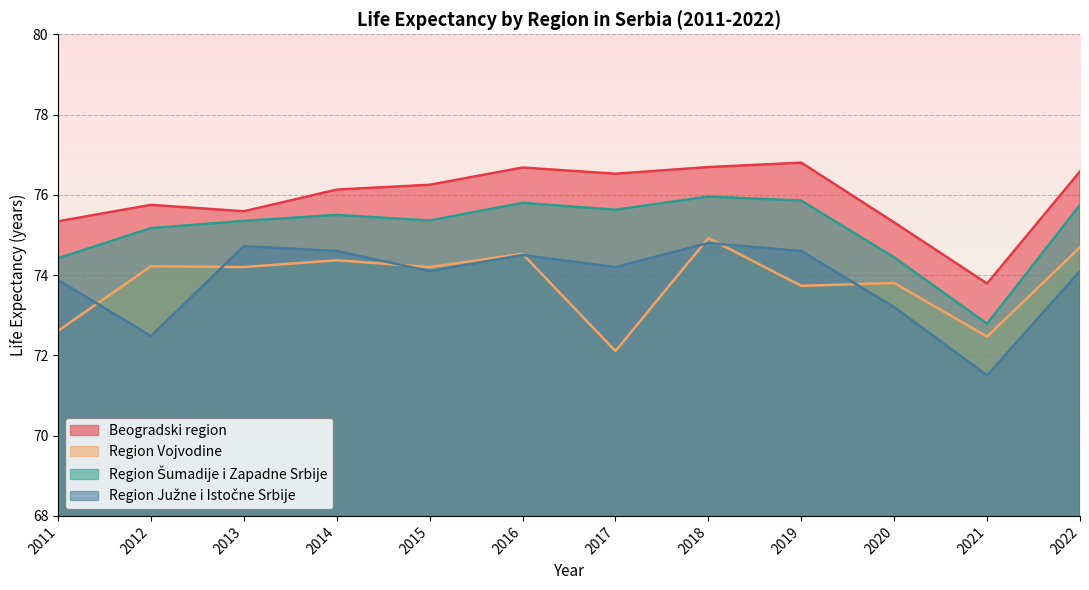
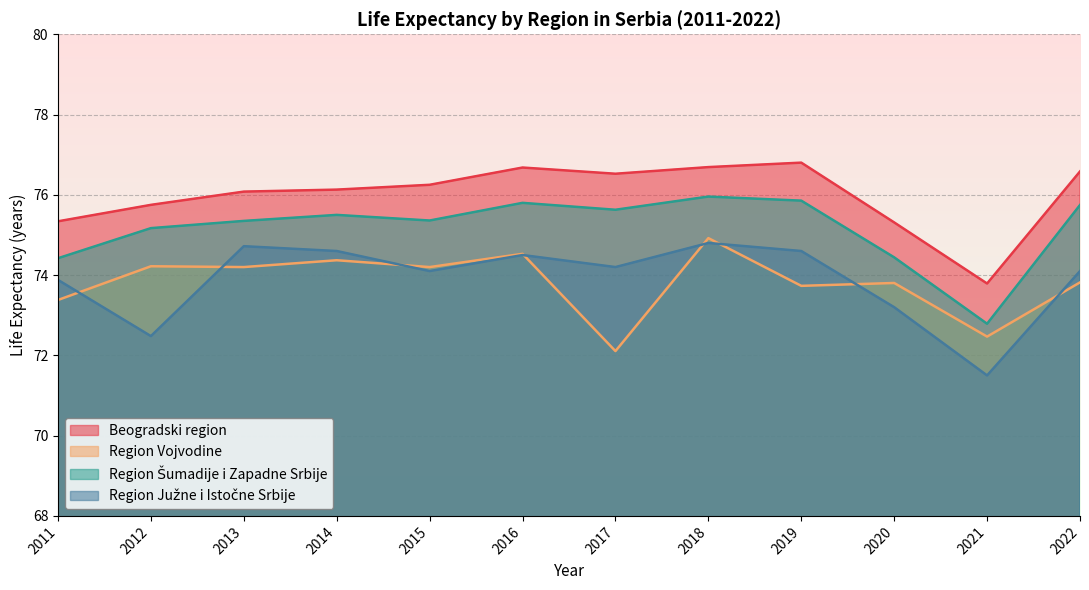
Region Vojvodine, 2011: 72.6 -> 73.4
Beogradski region, 2013: 75.6 -> 76.1
Region Vojvodine, 2022: 74.7 -> 73.8
